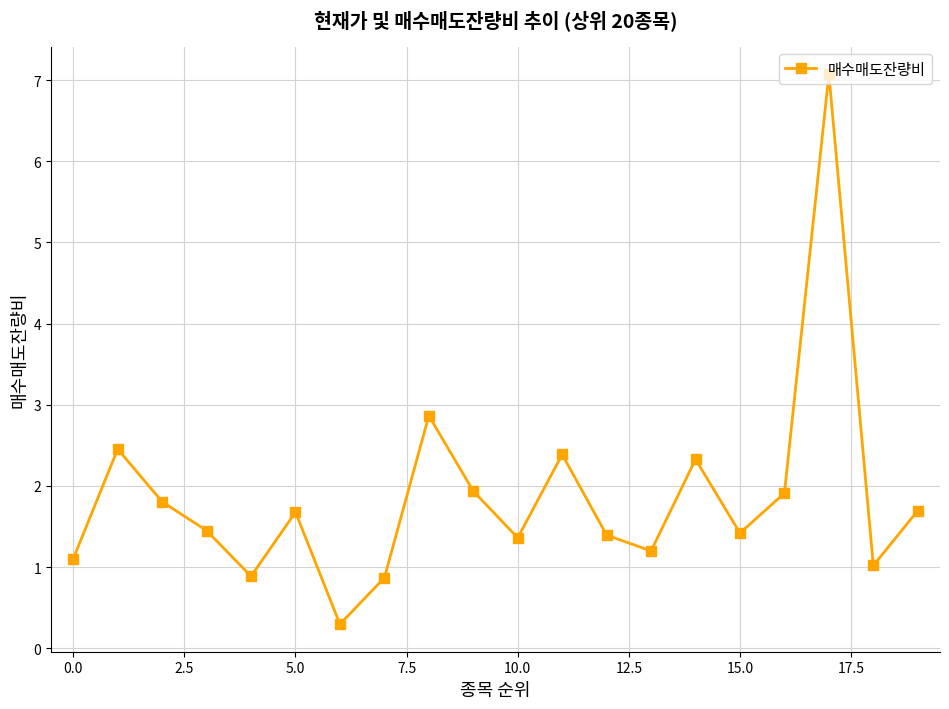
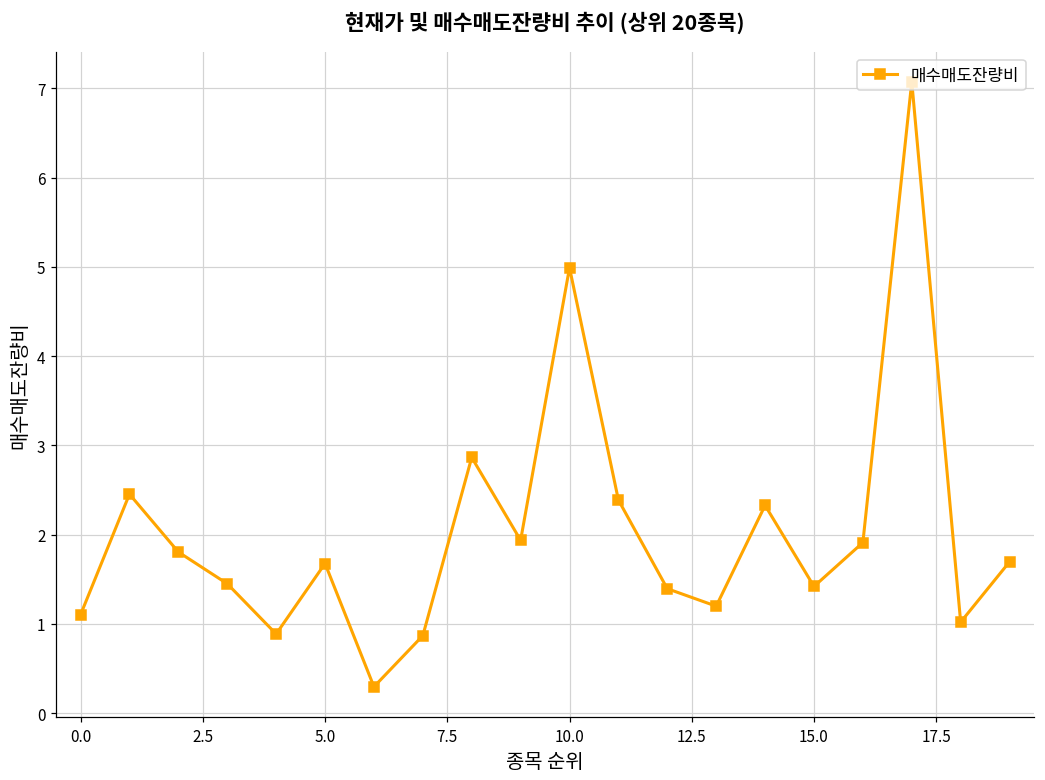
10.0: 1.4 -> 5.0
